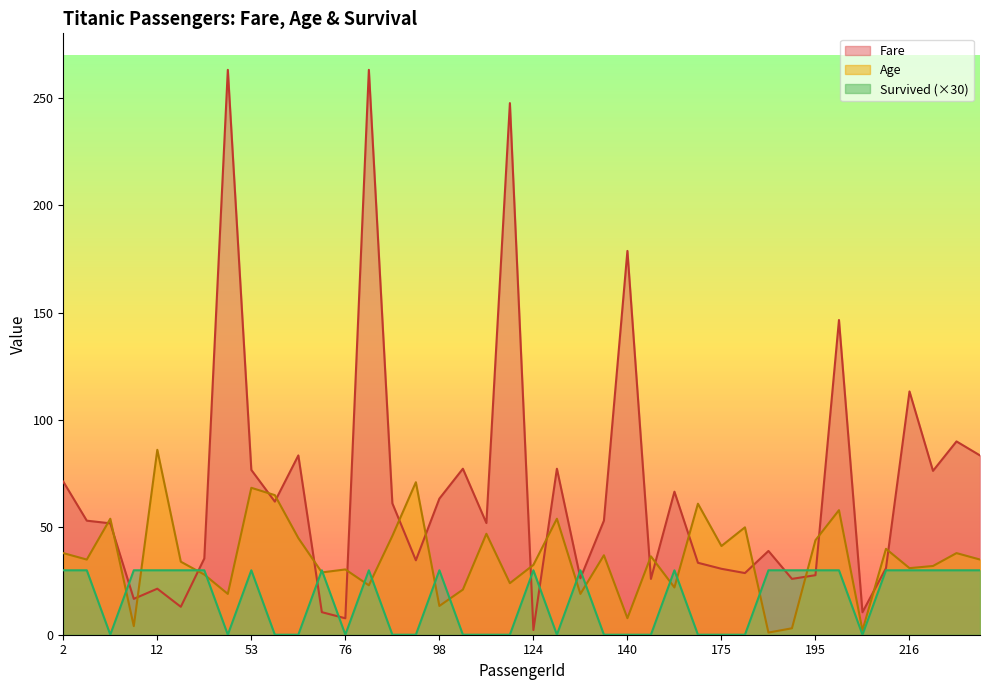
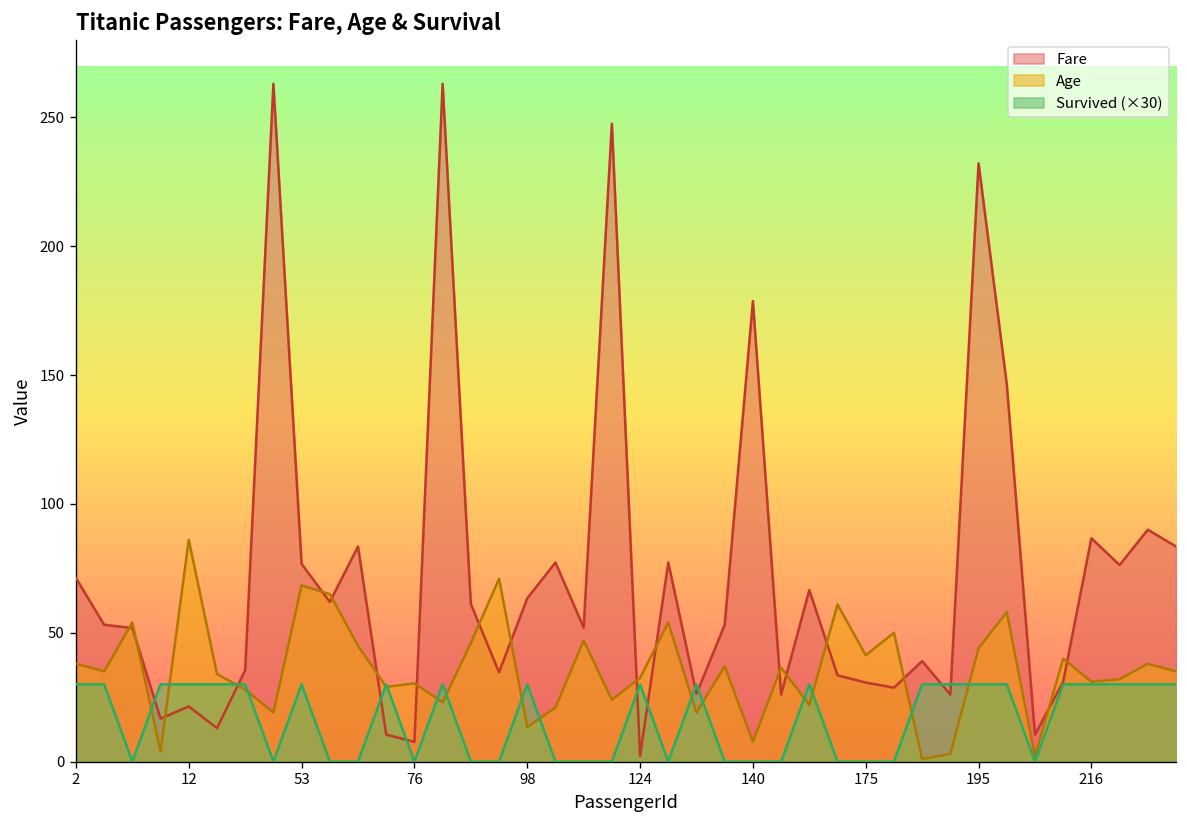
Fare, 195: 28 -> 232
Fare, 216: 113 -> 87
